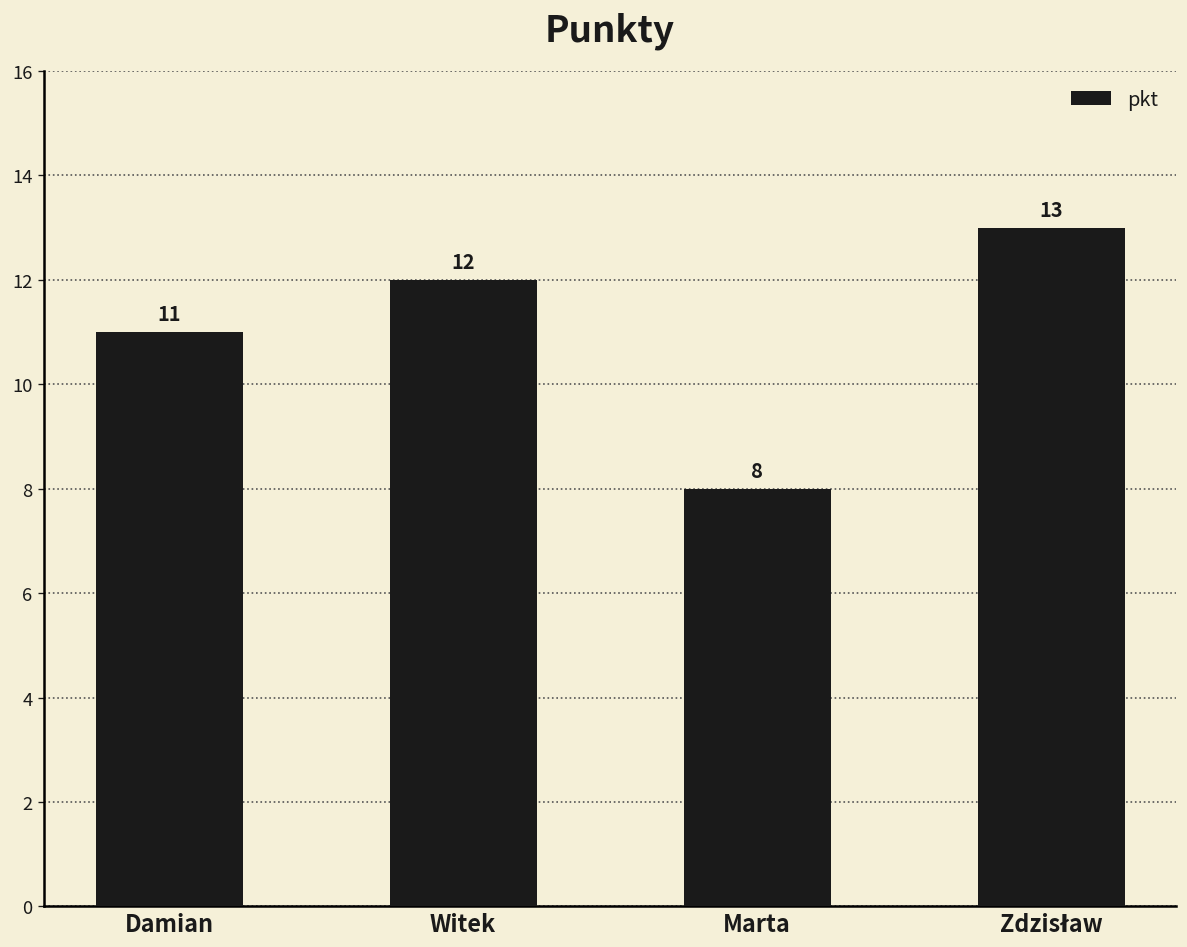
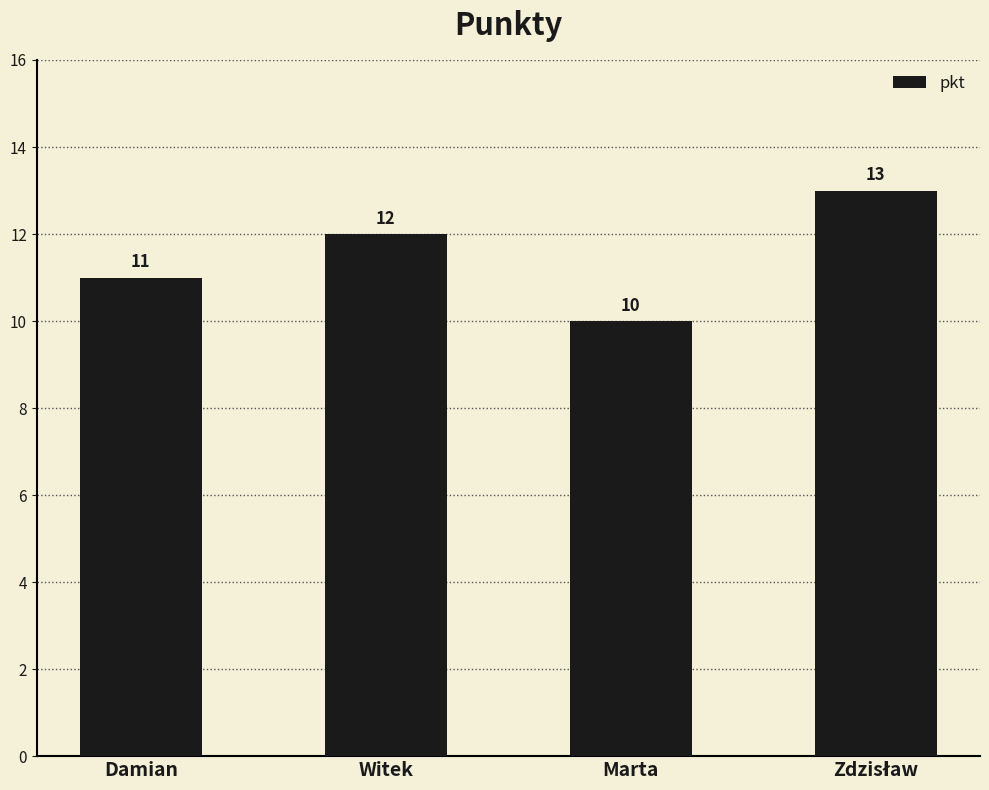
Marta: 8 -> 10
